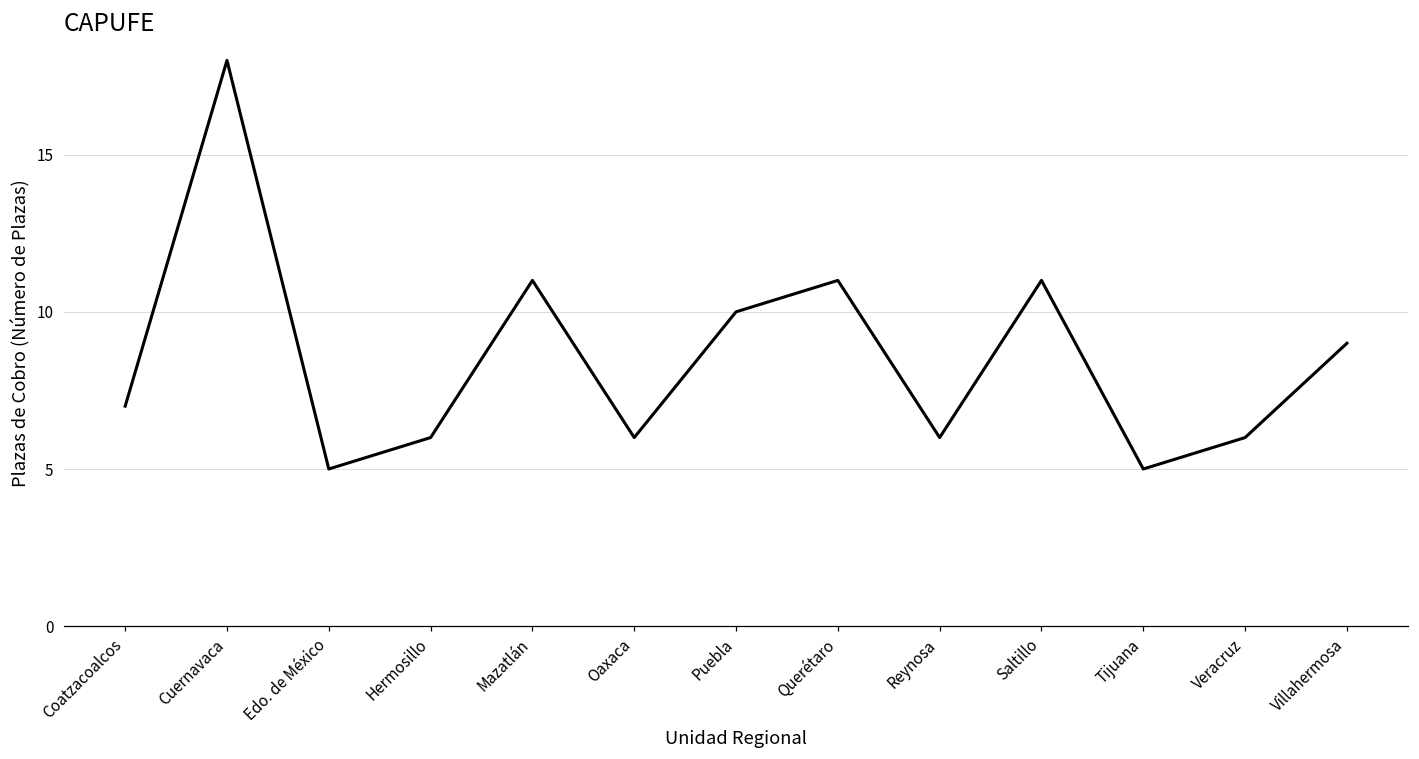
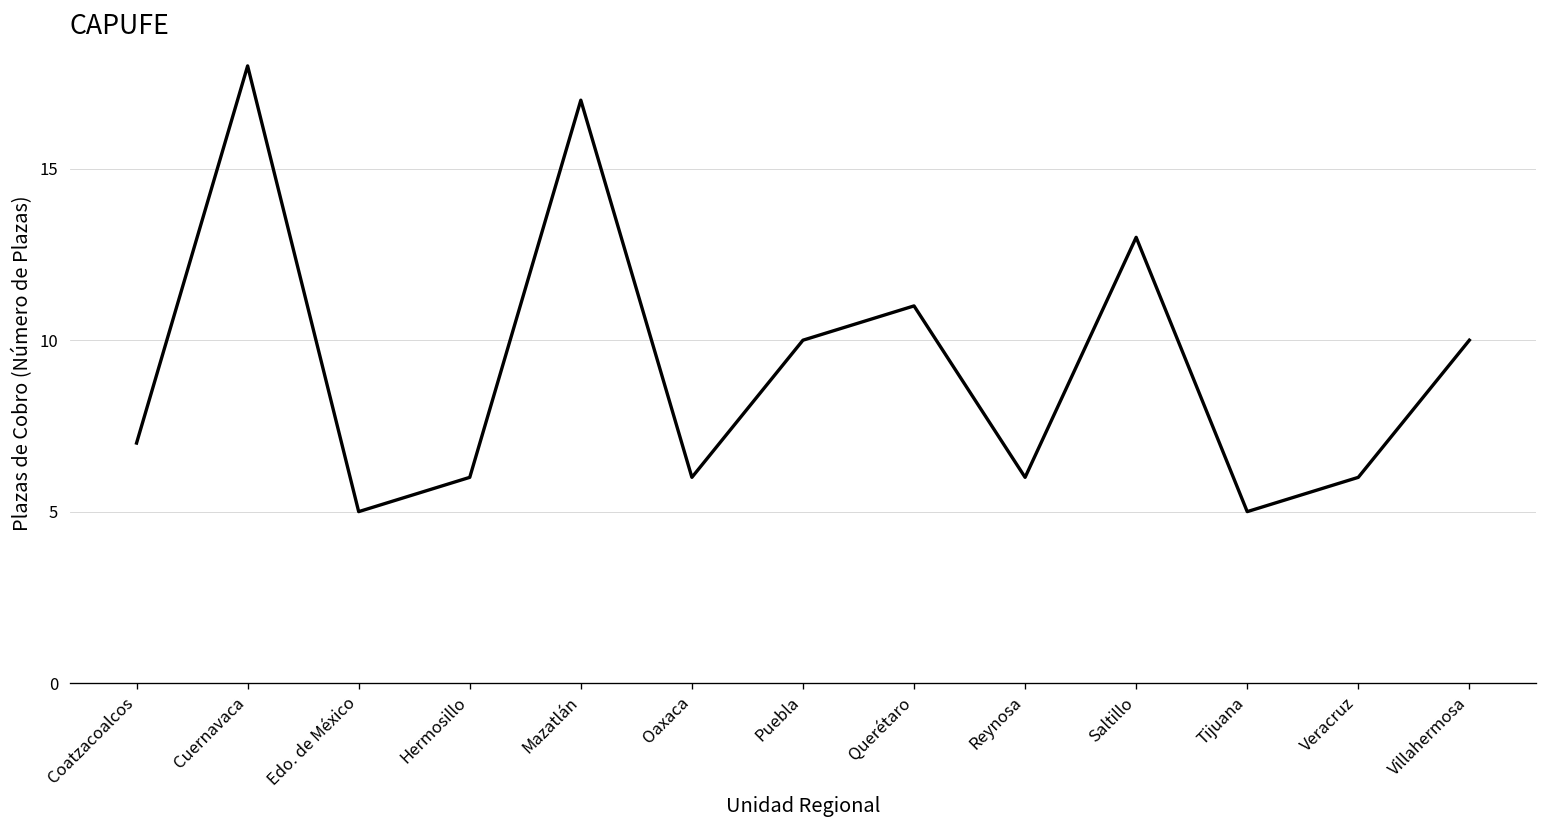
Mazatlán: 11 -> 17
Saltillo: 11 -> 13
Villahermosa: 9 -> 10
